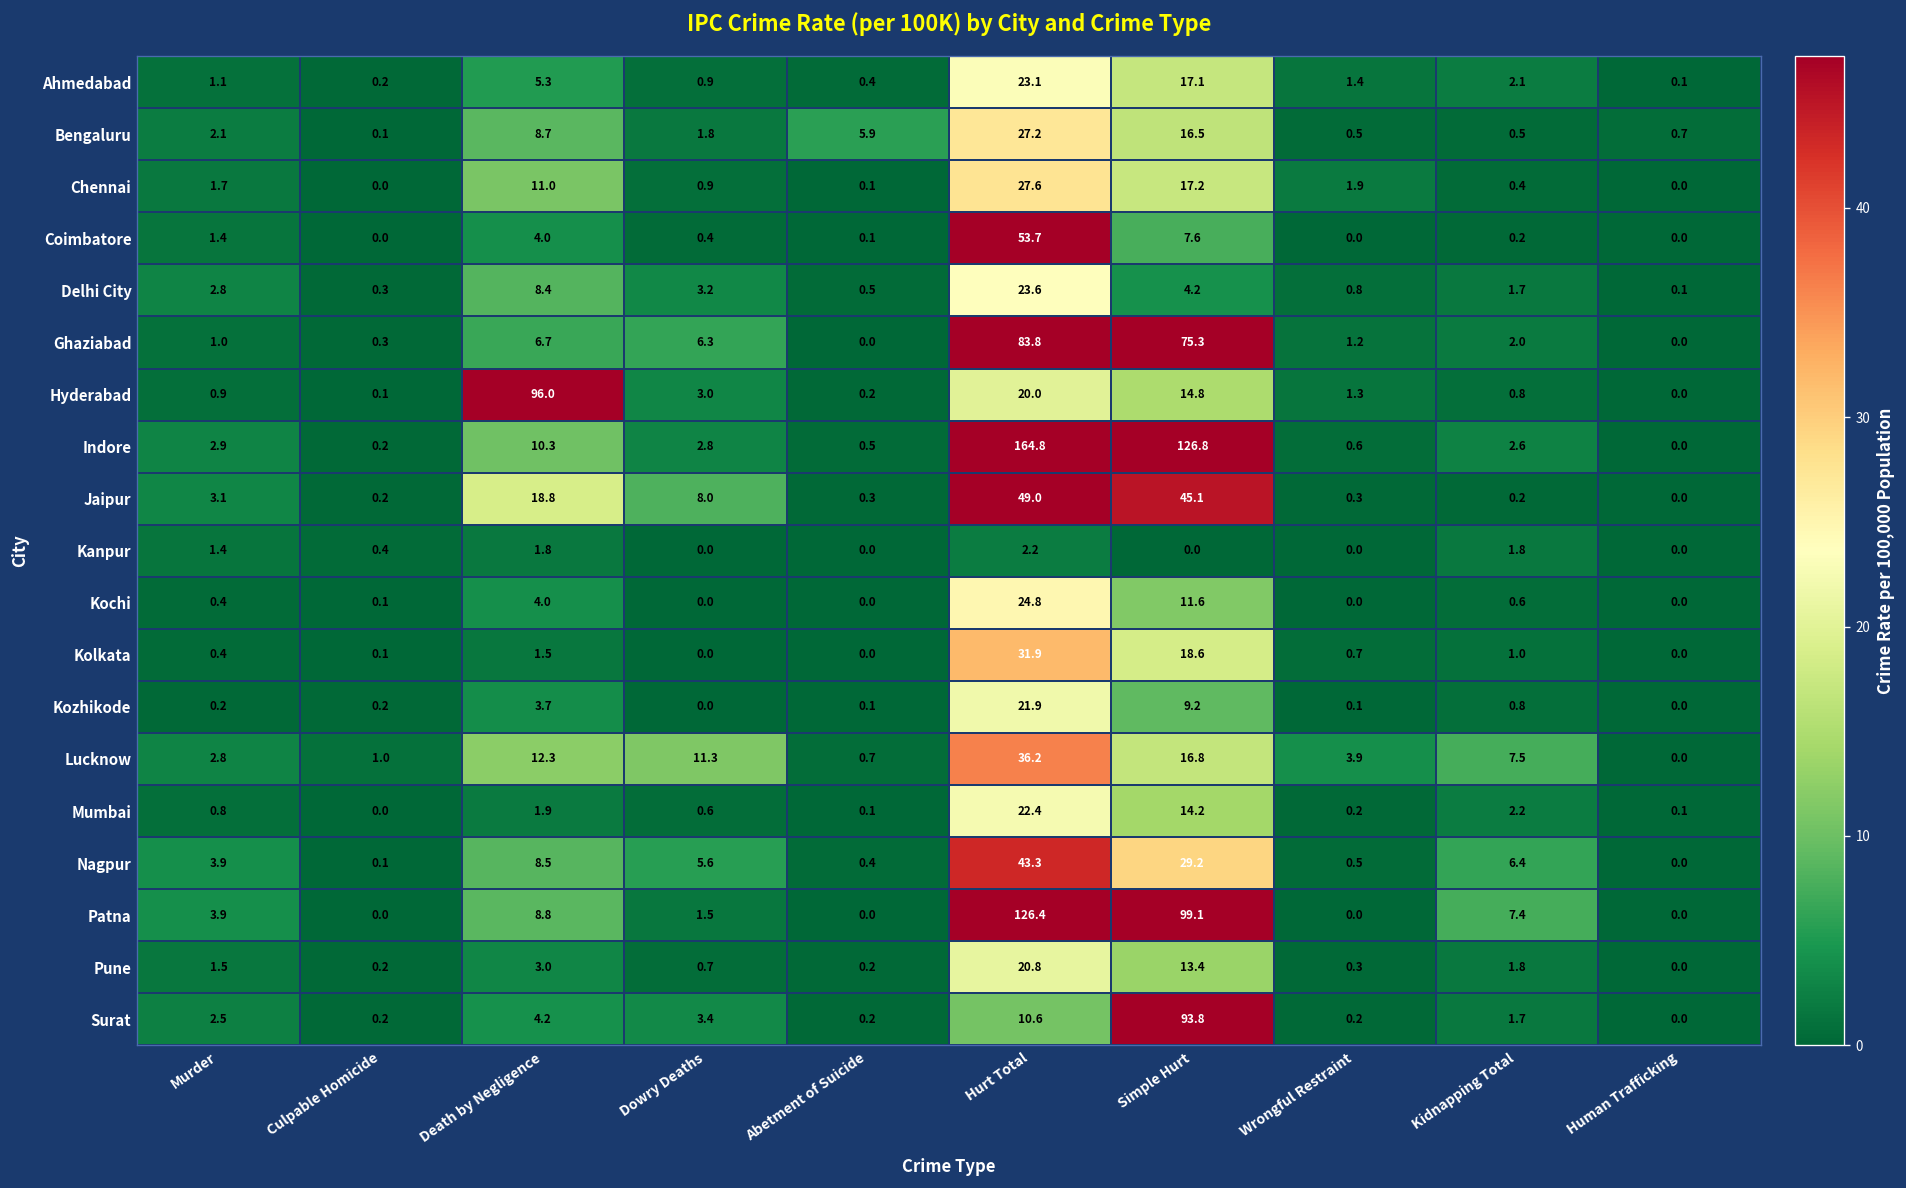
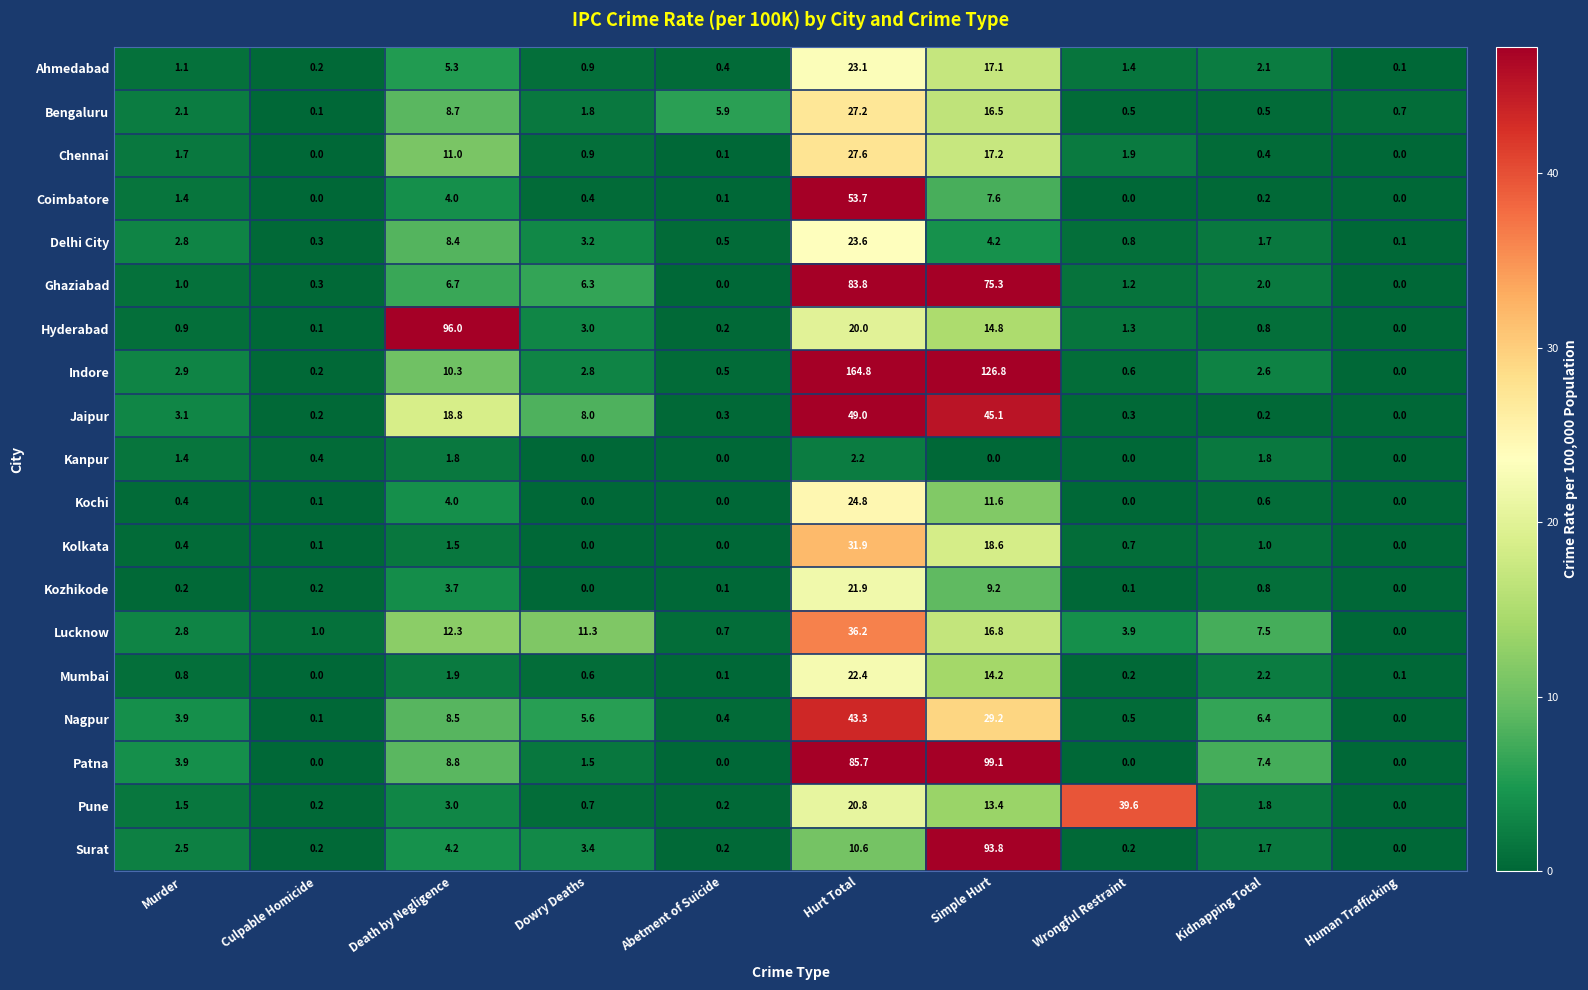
Patna, Hurt Total: 126.4 -> 85.7
Pune, Wrongful Restraint: 0.3 -> 39.6
